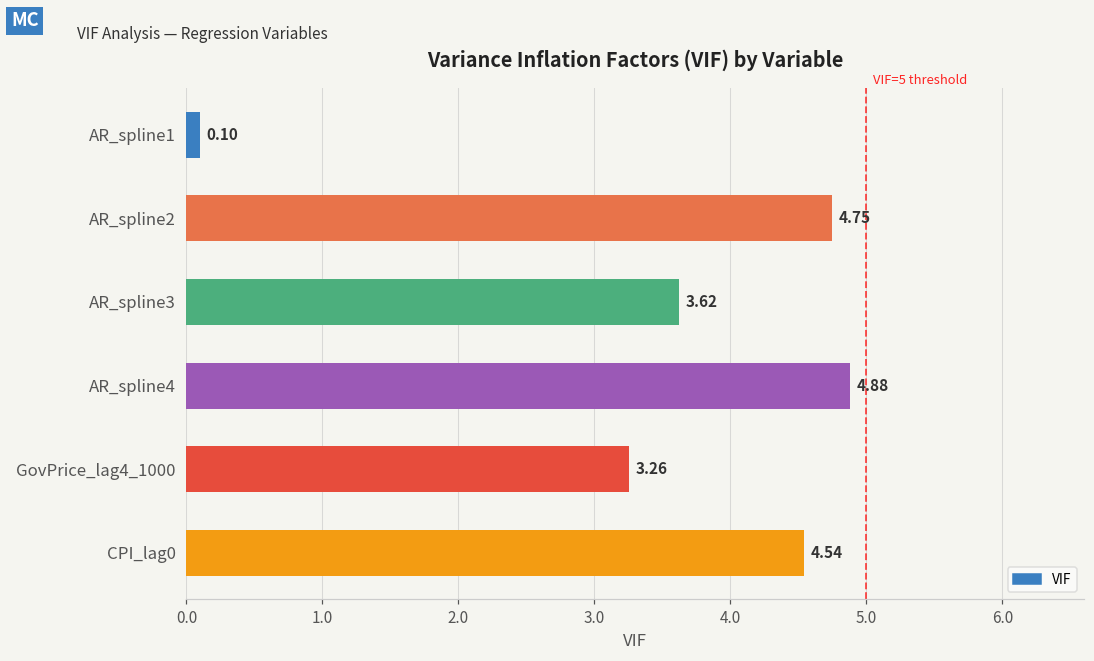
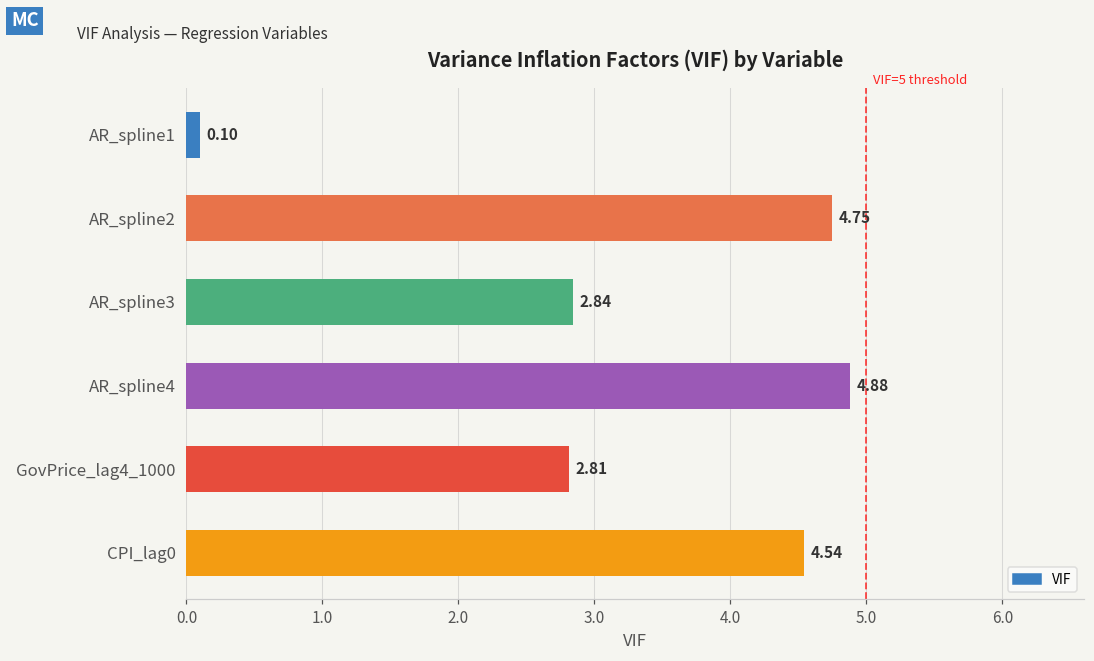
AR_spline3: 3.62 -> 2.84
GovPrice_lag4_1000: 3.26 -> 2.81
